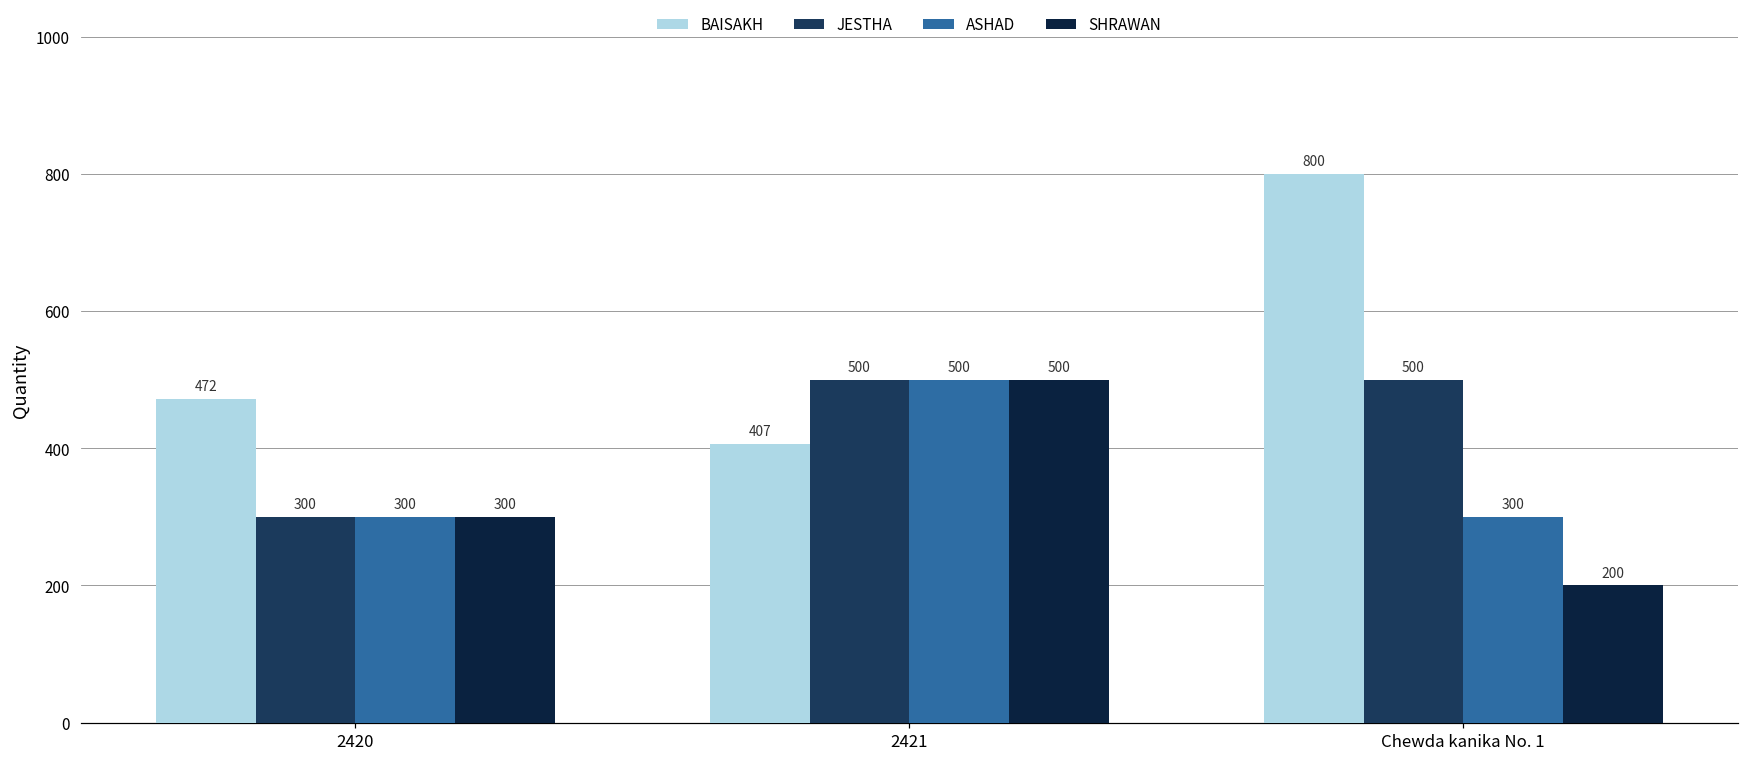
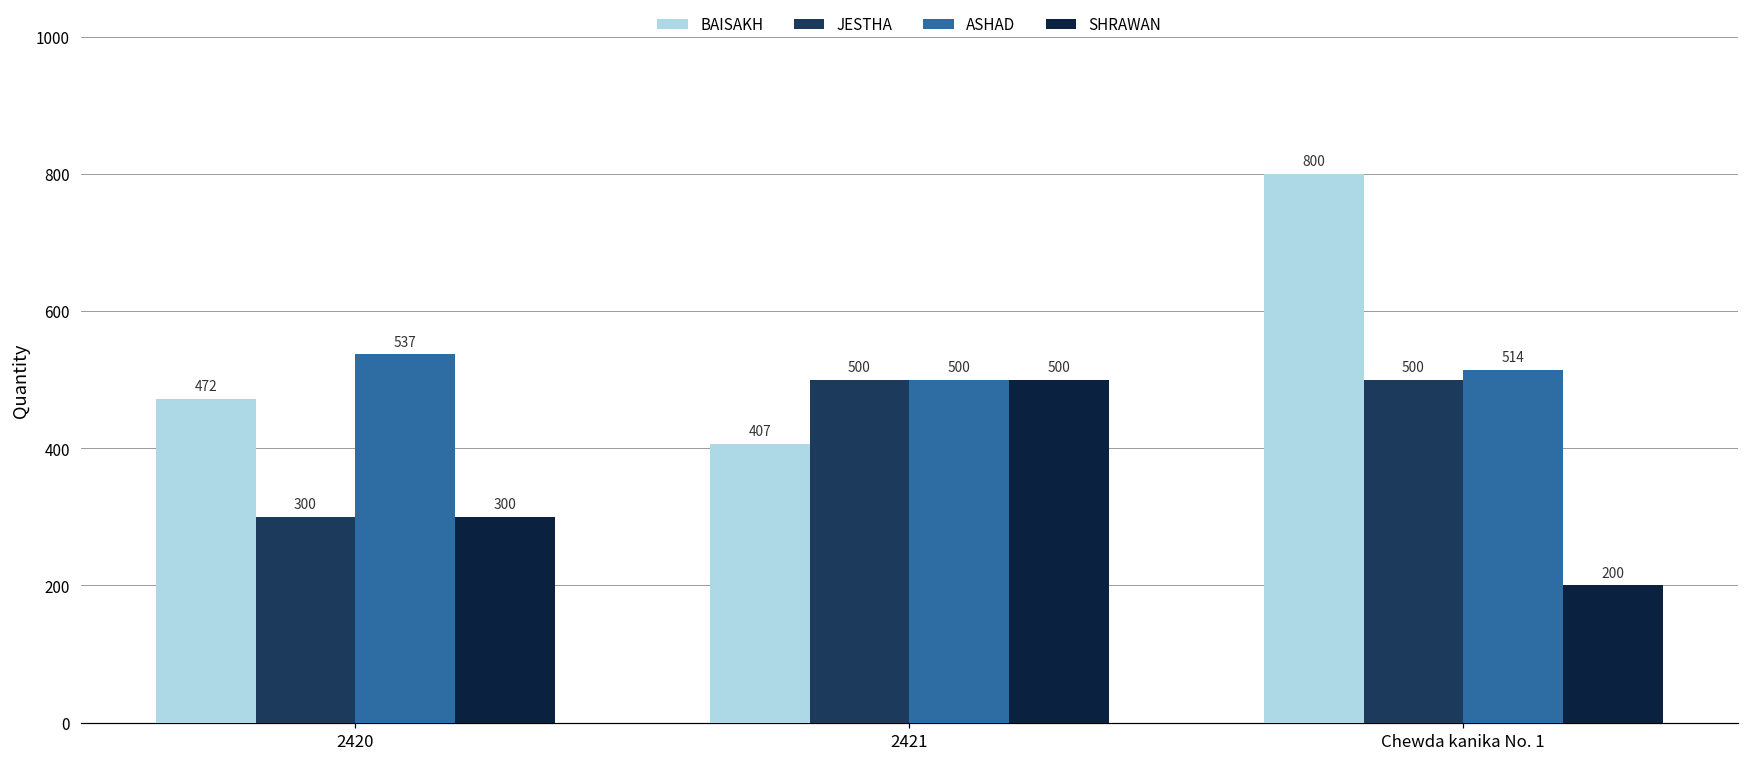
ASHAD, 2420: 300 -> 537
ASHAD, Chewda kanika No. 1: 300 -> 514
